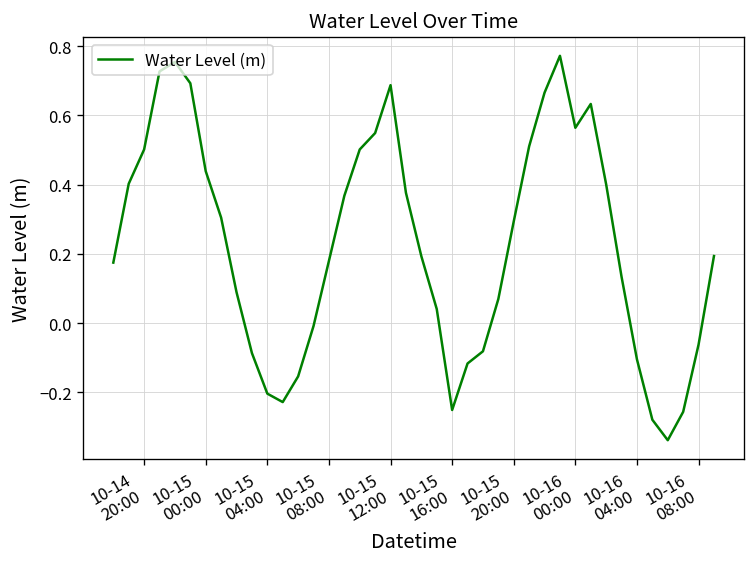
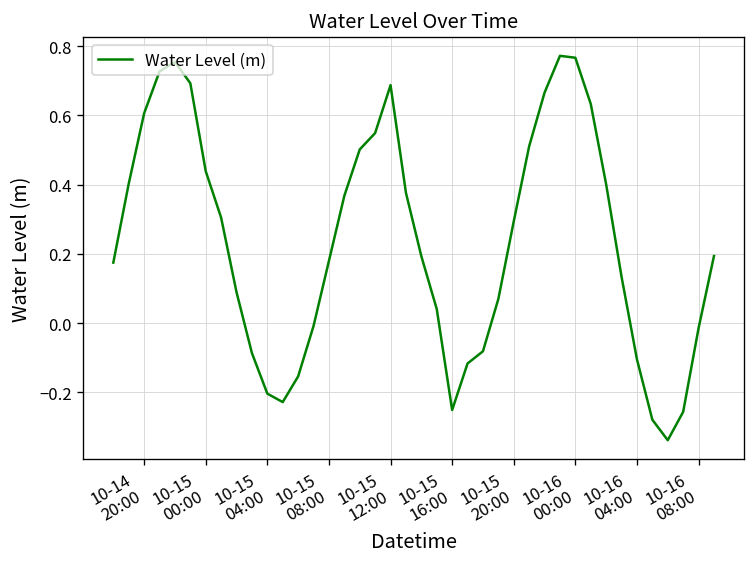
10-14 20:00: 0.50 -> 0.61
10-16 00:00: 0.56 -> 0.77
10-16 08:00: -0.06 -> -0.01
